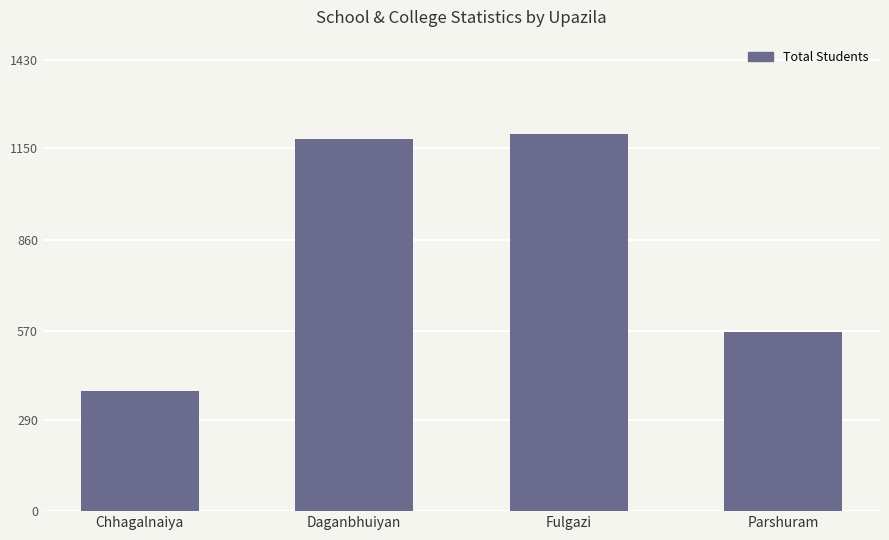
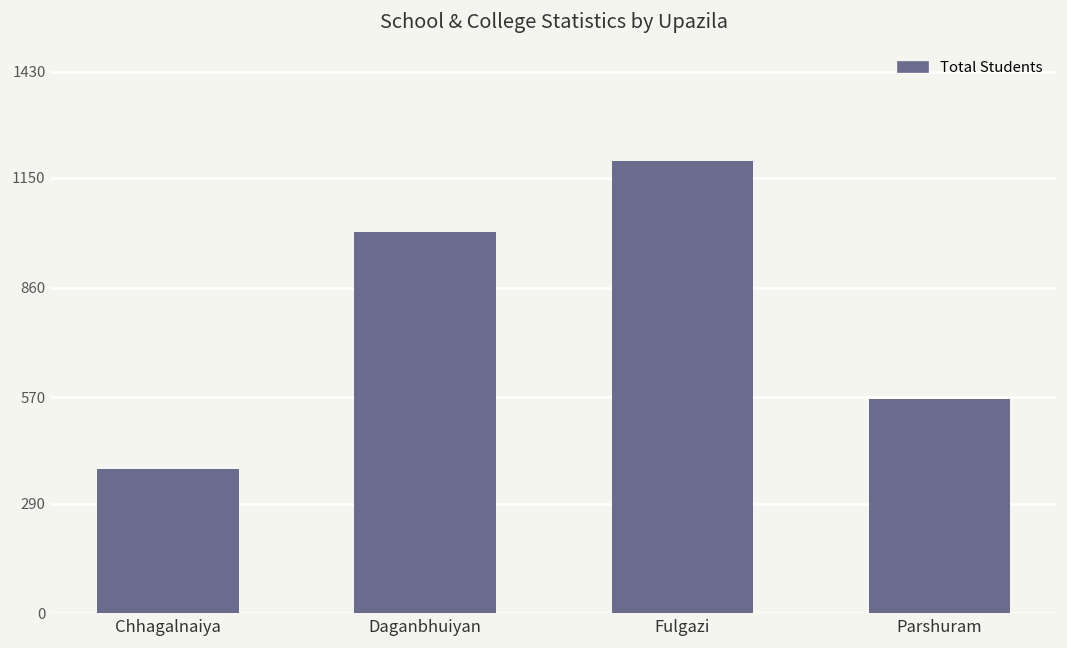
Daganbhuiyan: 1180 -> 1010
